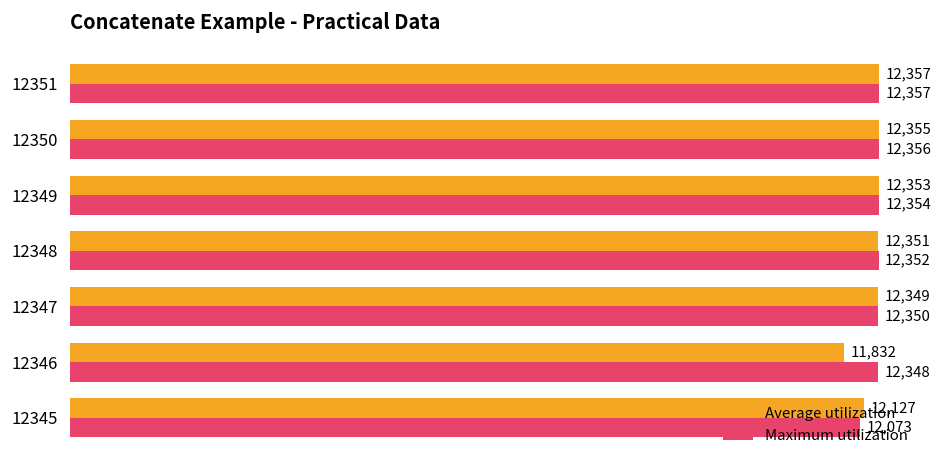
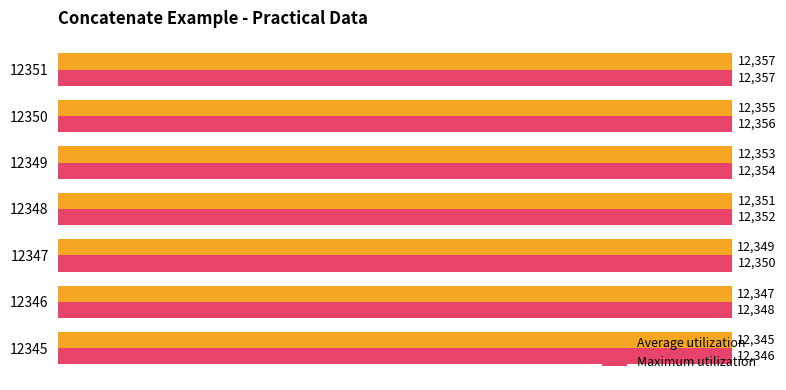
Average utilization, 12346: 11,832 -> 12,347
Average utilization, 12345: 12,127 -> 12,345
Maximum utilization, 12345: 12,073 -> 12,346
